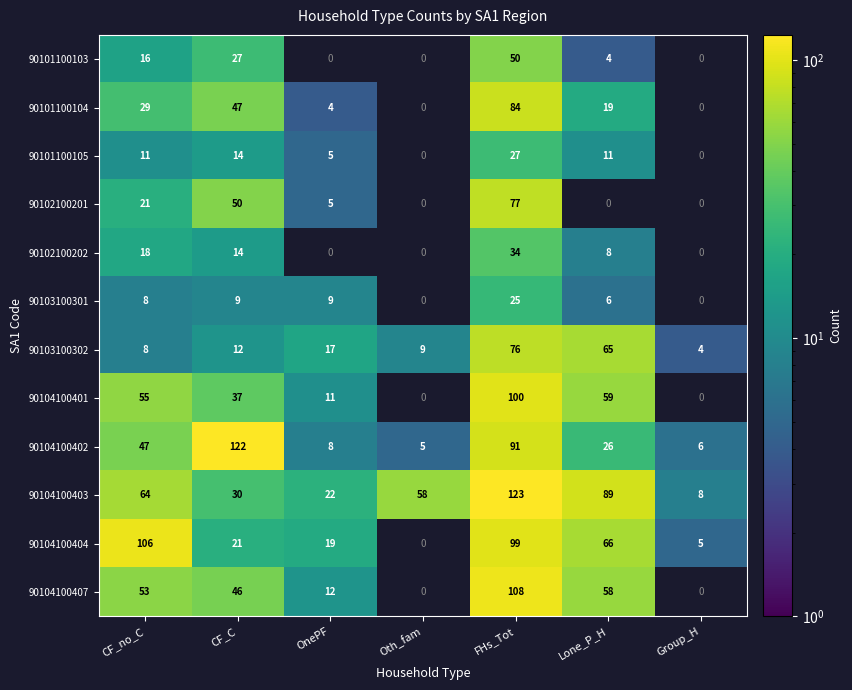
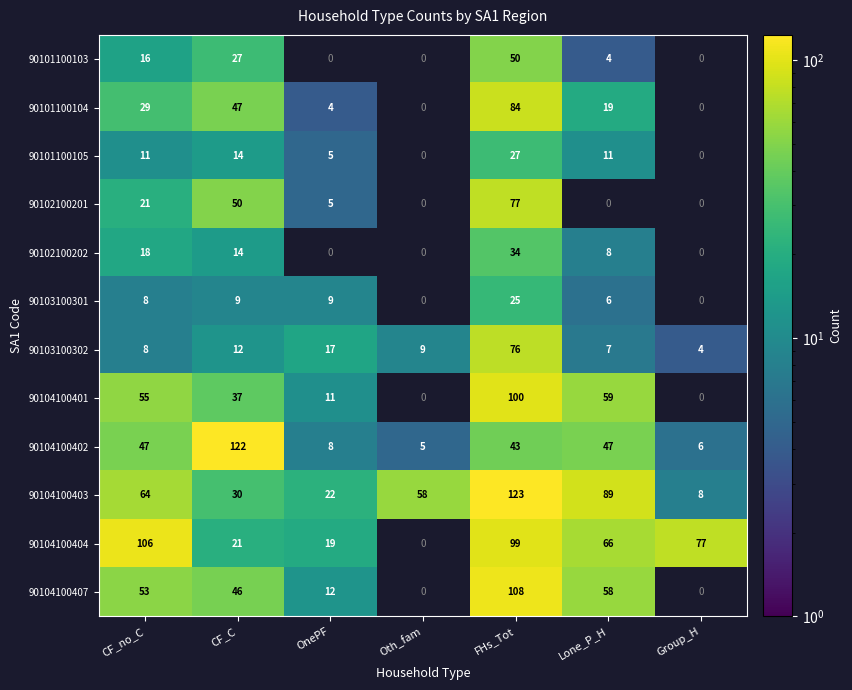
90103100302, Lone_P_H: 65 -> 7
90104100402, FHs_Tot: 91 -> 43
90104100402, Lone_P_H: 26 -> 47
90104100404, Group_H: 5 -> 77
